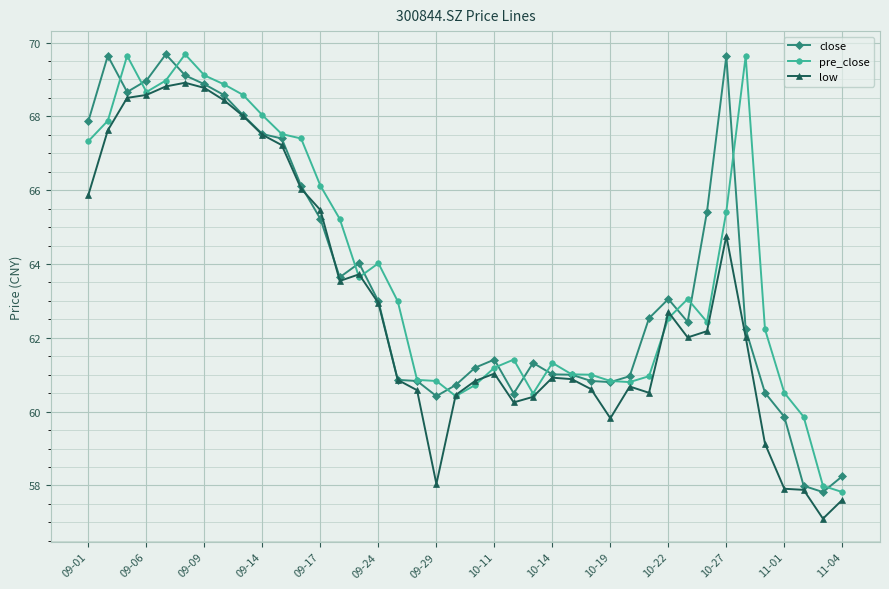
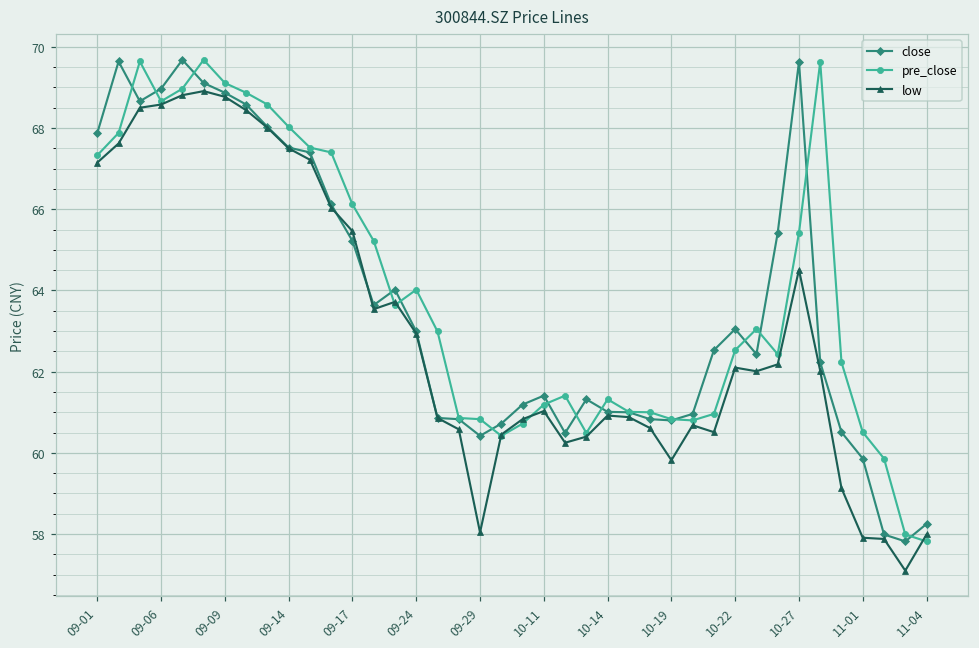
low, 09-01: 65.9 -> 67.2
low, 10-22: 62.7 -> 62.1
low, 10-27: 64.8 -> 64.5
low, 11-04: 57.6 -> 58.0
